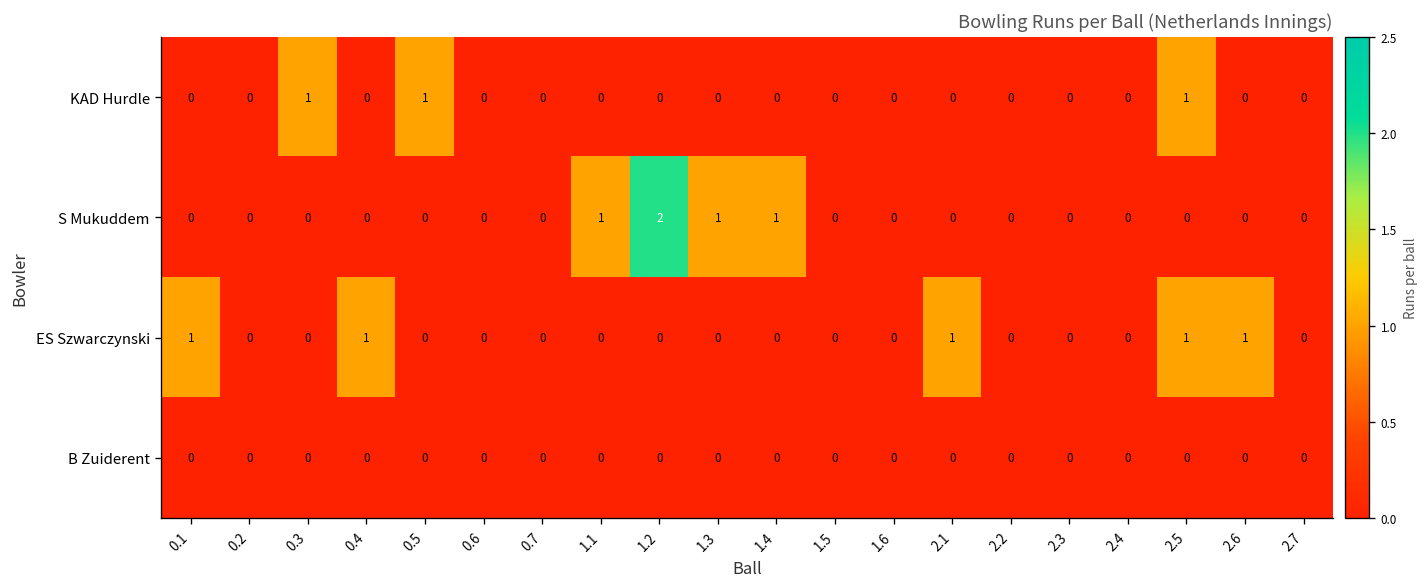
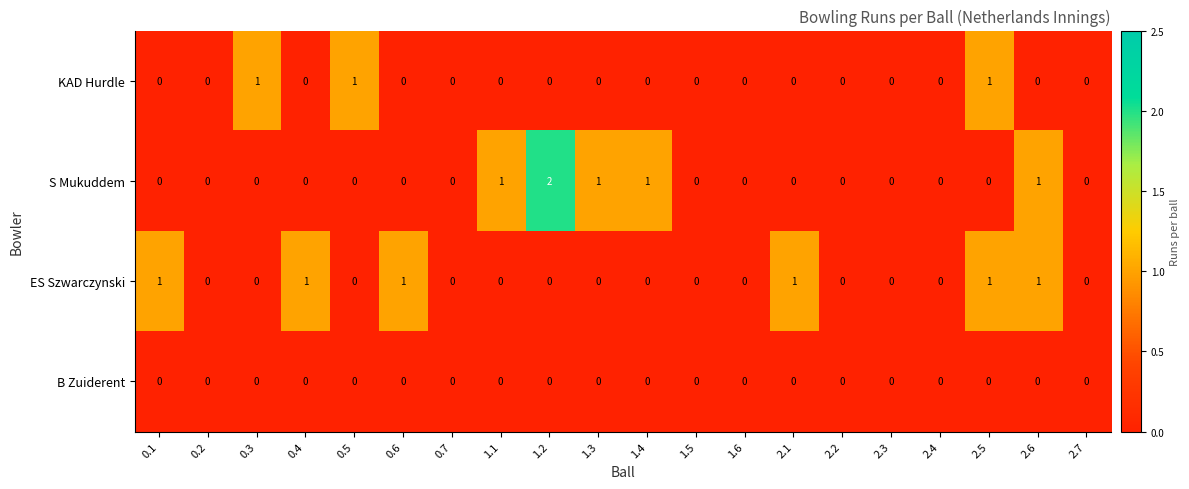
S Mukuddem, 2.6: 0 -> 1
ES Szwarczynski, 0.6: 0 -> 1
